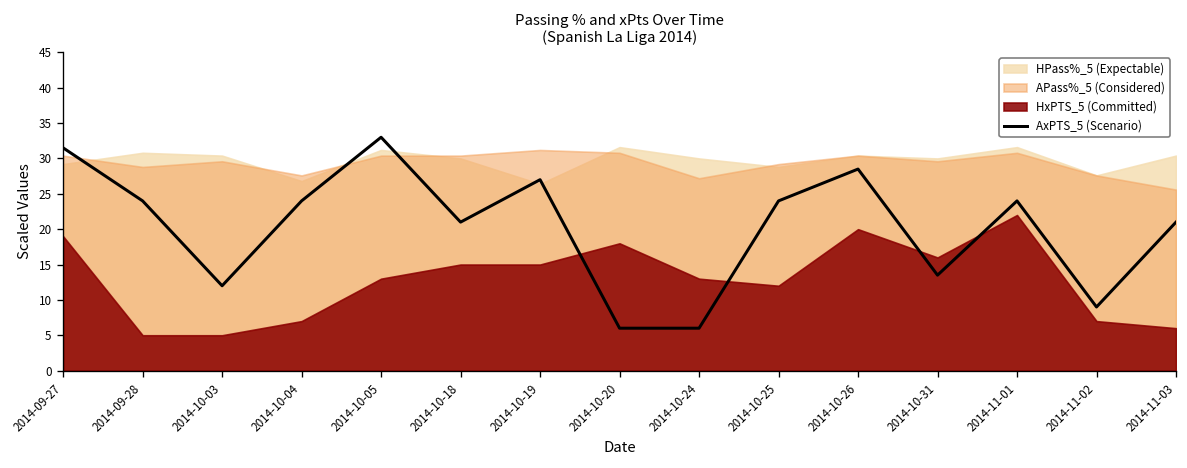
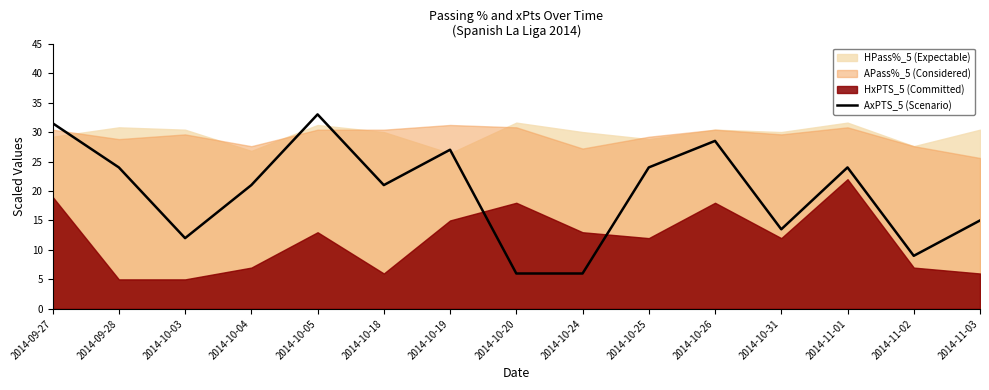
AxPTS_5 (Scenario), 2014-10-04: 24 -> 21
HxPTS_5 (Committed), 2014-10-18: 15 -> 6
HxPTS_5 (Committed), 2014-10-26: 20 -> 18
HxPTS_5 (Committed), 2014-10-31: 16 -> 12
AxPTS_5 (Scenario), 2014-11-03: 21 -> 15
